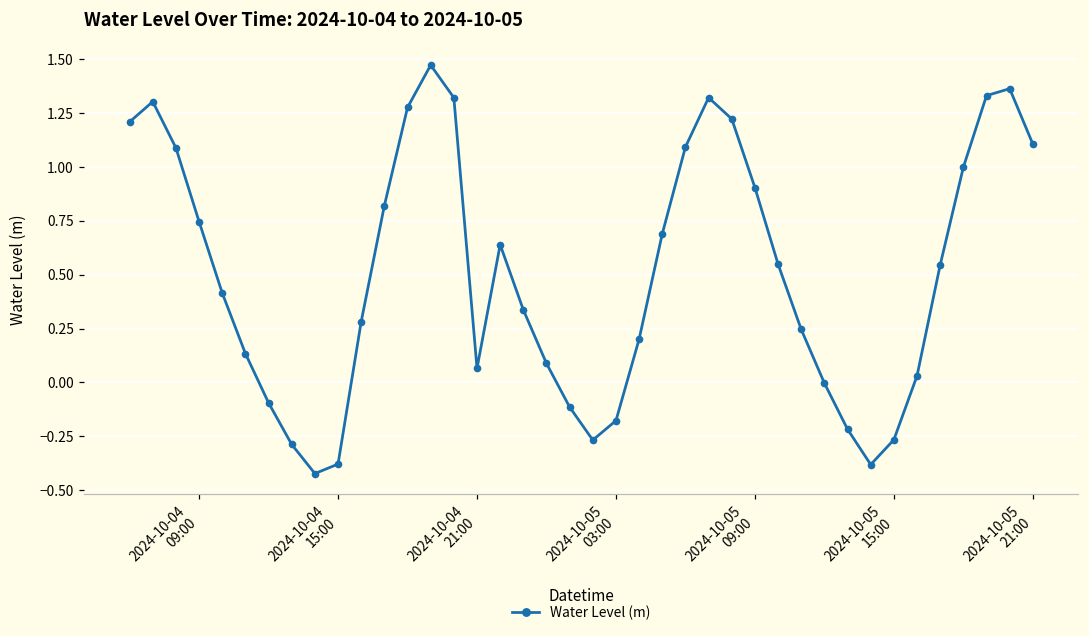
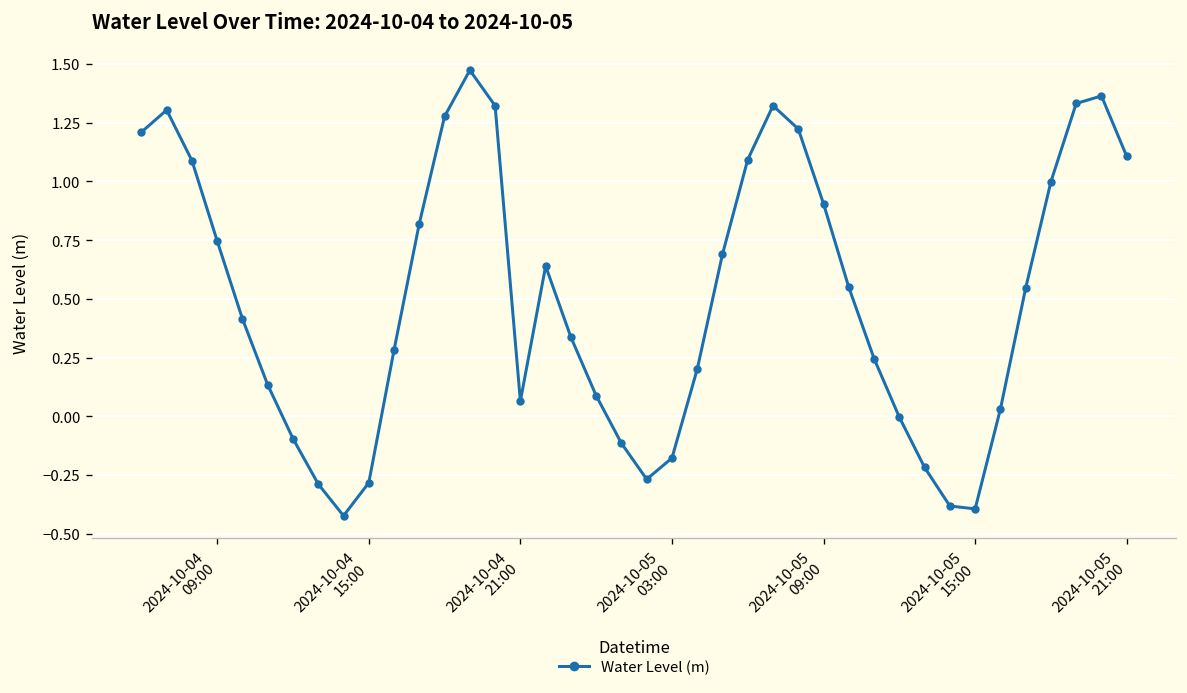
2024-10-04 15:00: -0.38 -> -0.28
2024-10-05 15:00: -0.27 -> -0.39
